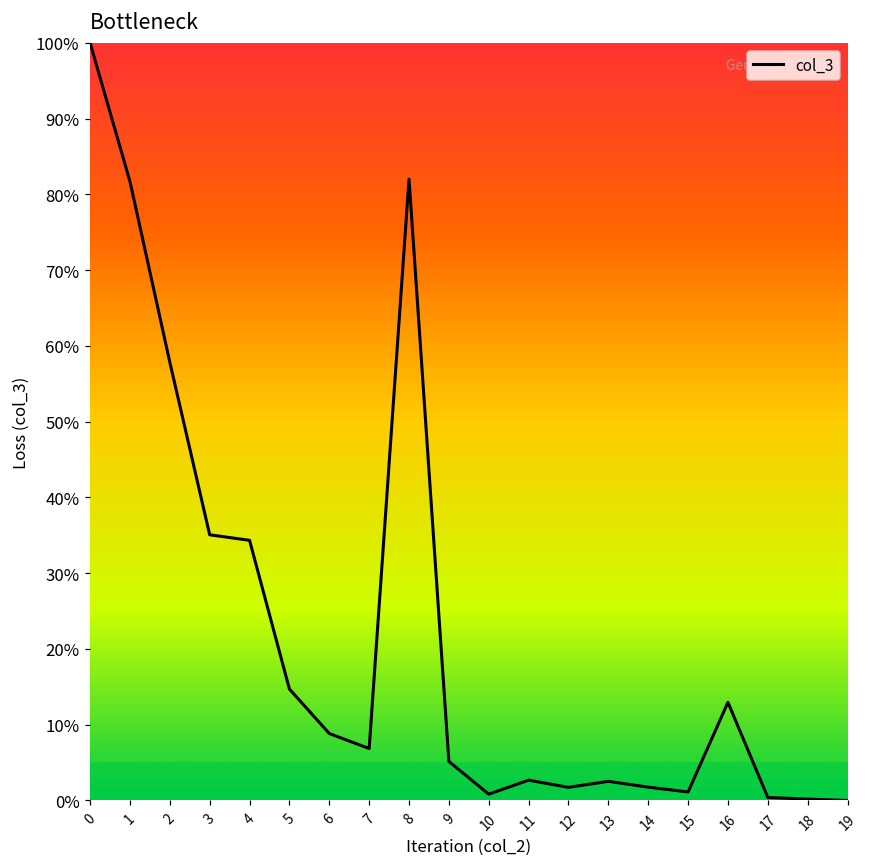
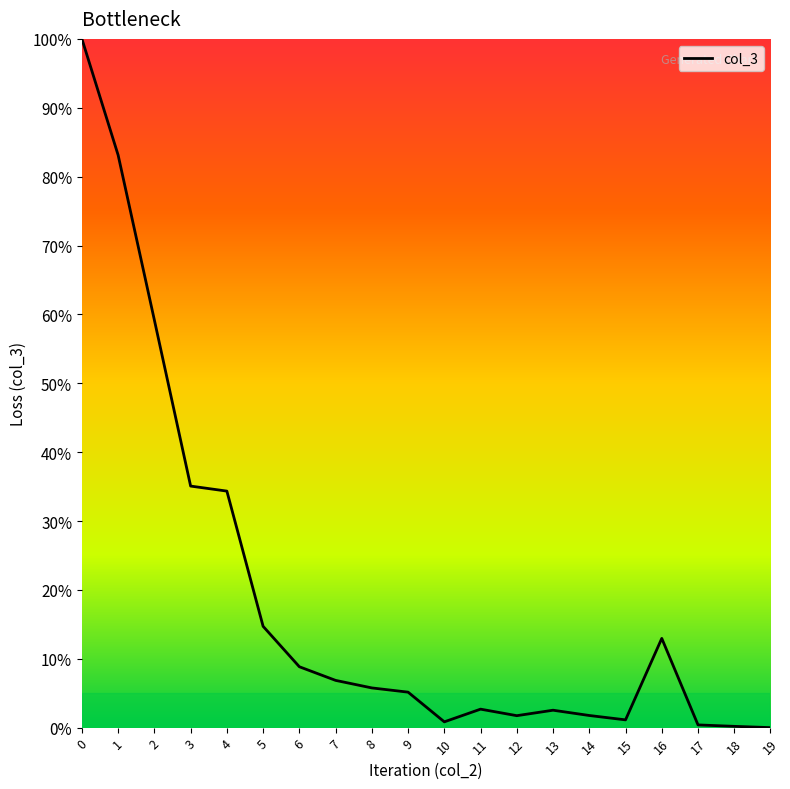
1: 82% -> 83%
2: 58% -> 59%
8: 82% -> 6%
